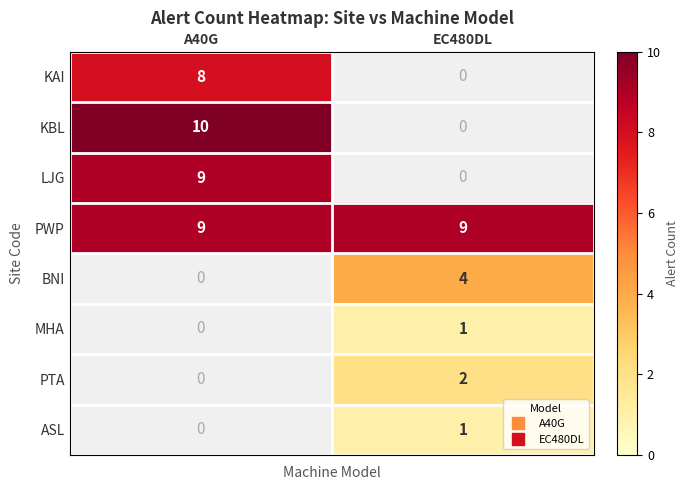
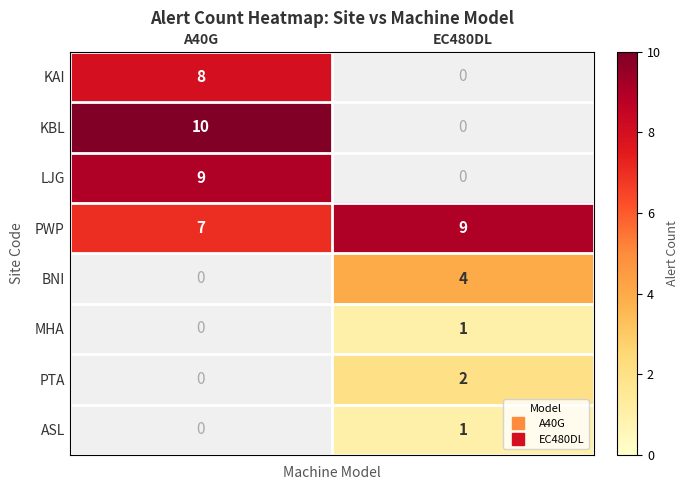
PWP, A40G: 9 -> 7
